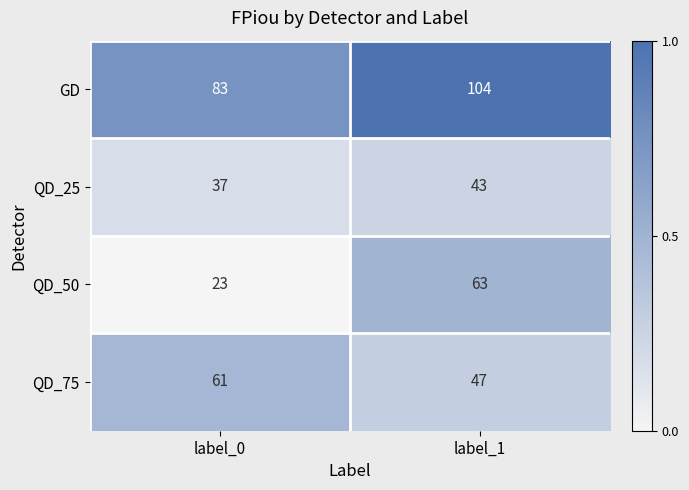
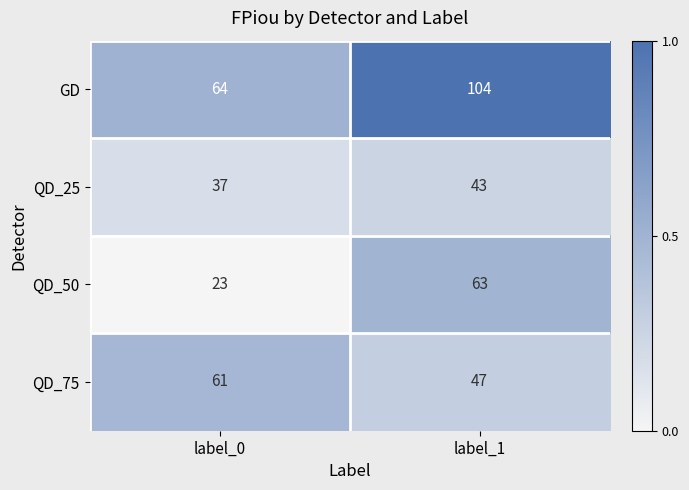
GD, label_0: 83 -> 64
